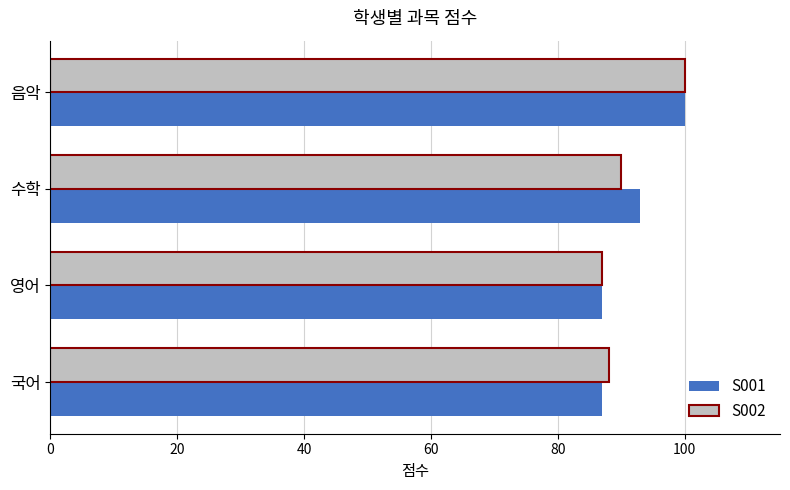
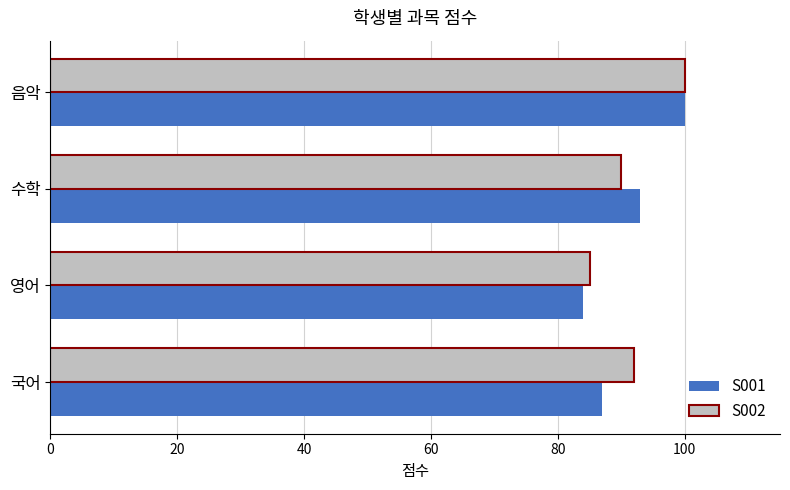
S002, 영어: 87 -> 85
S001, 영어: 87 -> 84
S002, 국어: 88 -> 92
